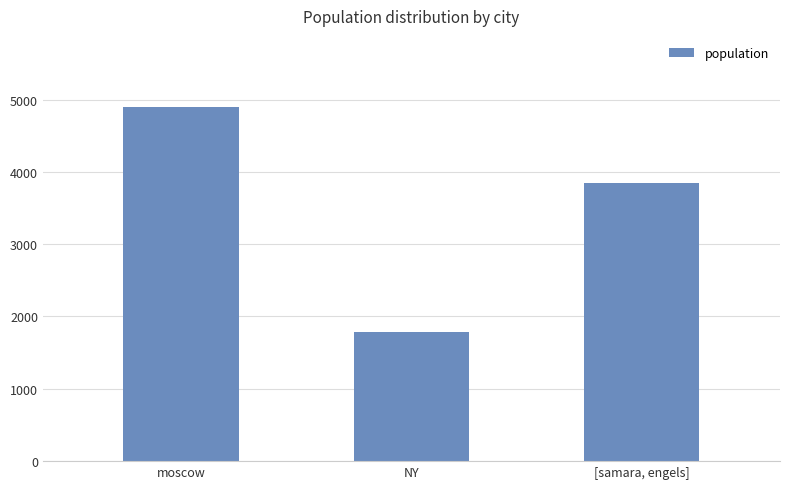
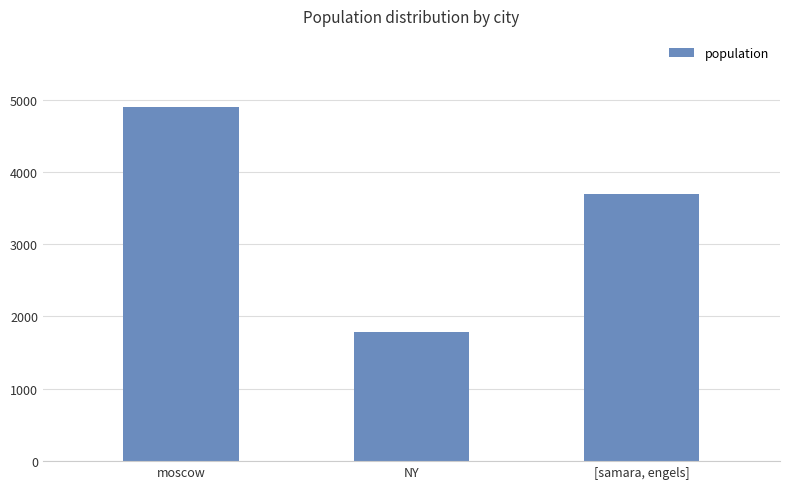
[samara, engels]: 3800 -> 3700
